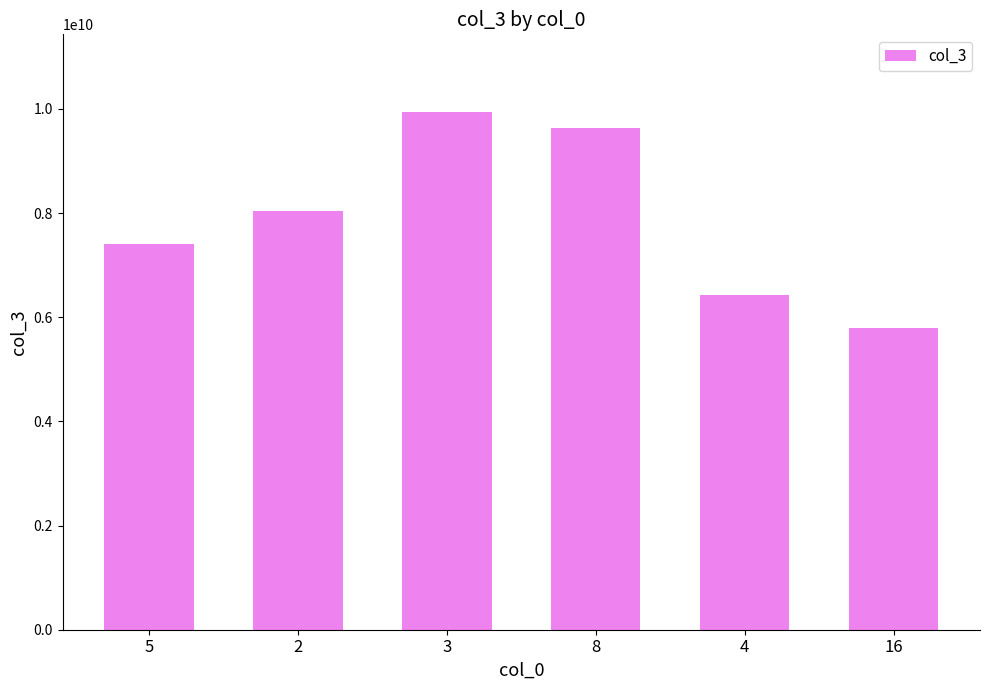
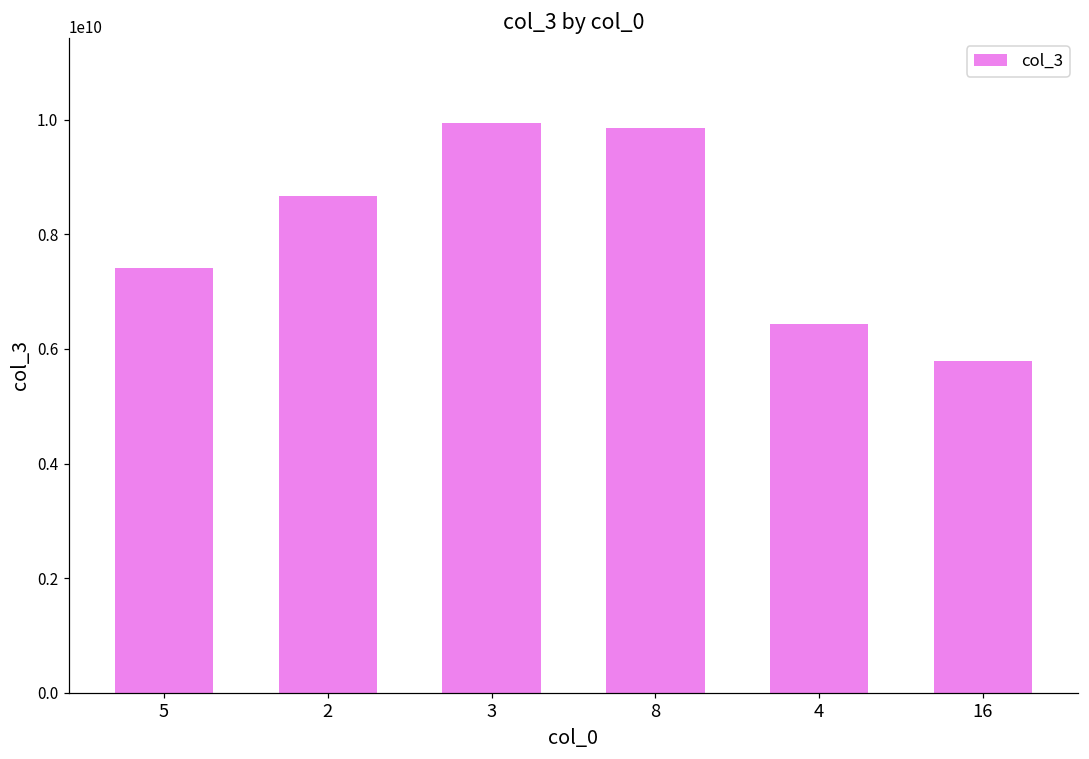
2: 8000000000 -> 8700000000
8: 9600000000 -> 9900000000
